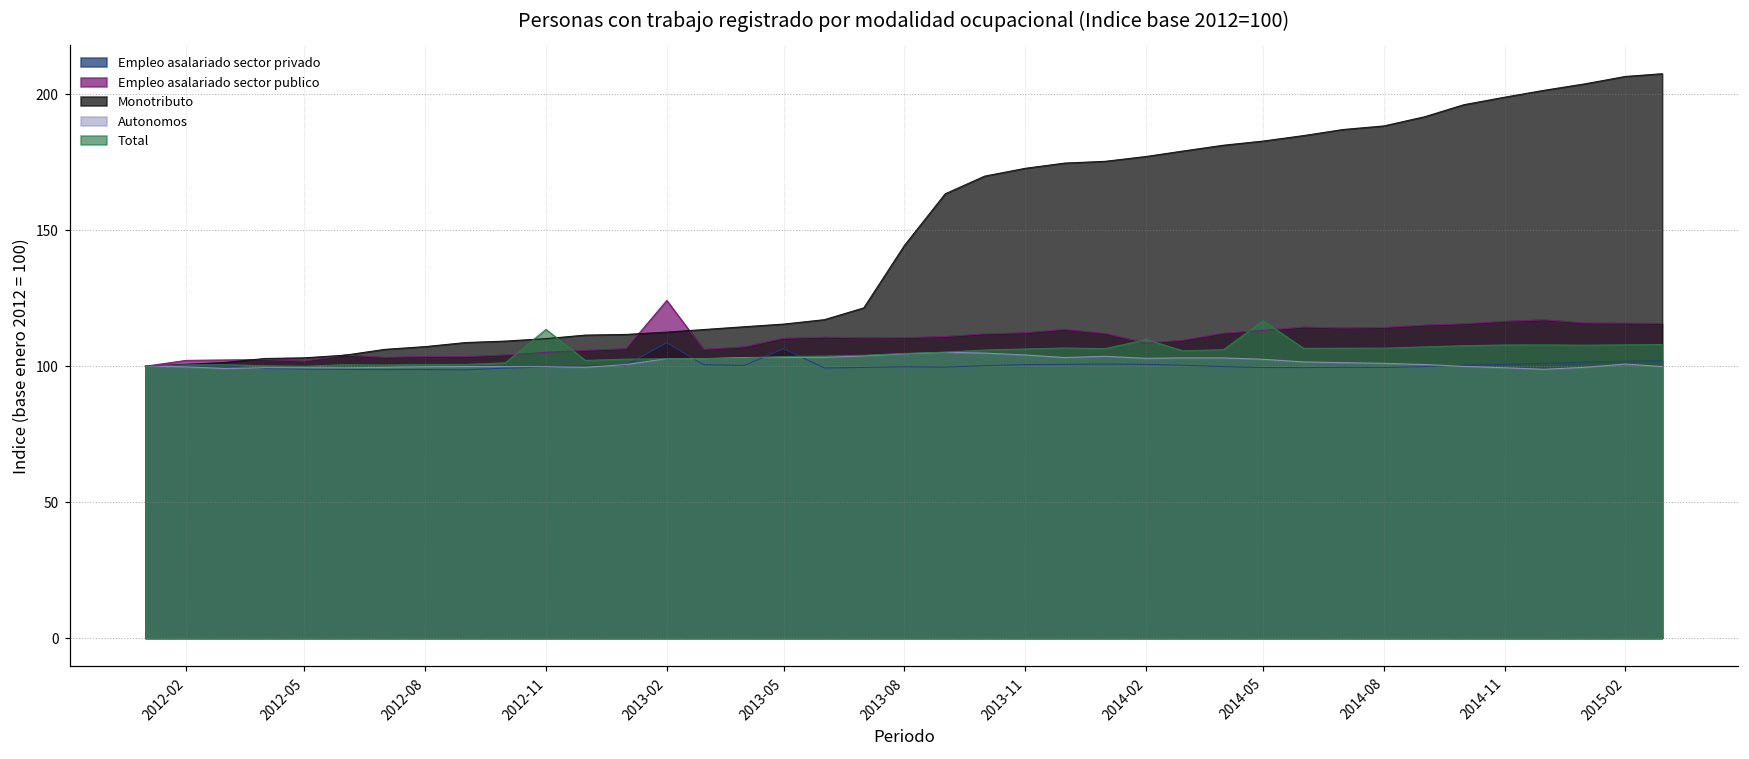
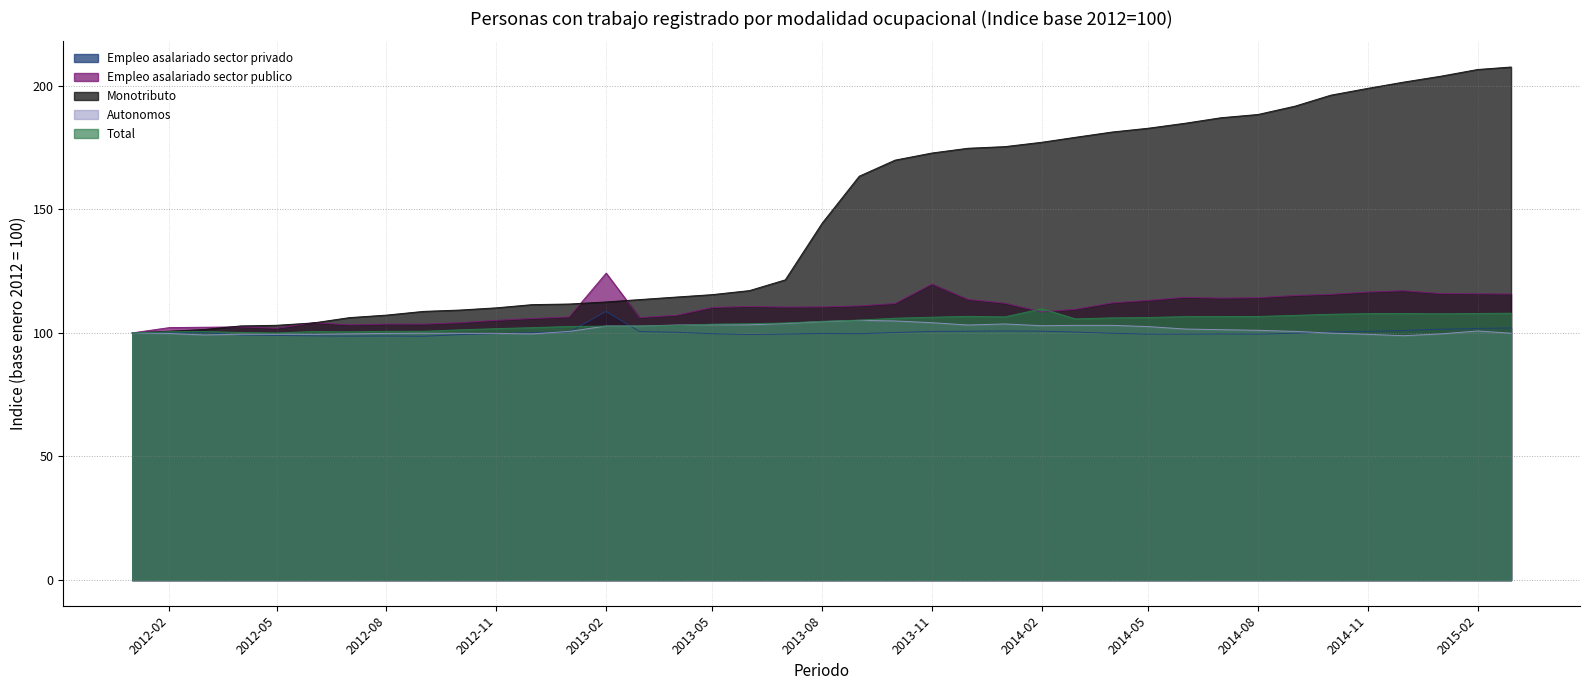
Total, 2012-11: 114 -> 102
Empleo asalariado sector privado, 2013-05: 106 -> 100
Empleo asalariado sector publico, 2013-11: 112 -> 120
Total, 2014-05: 117 -> 106
